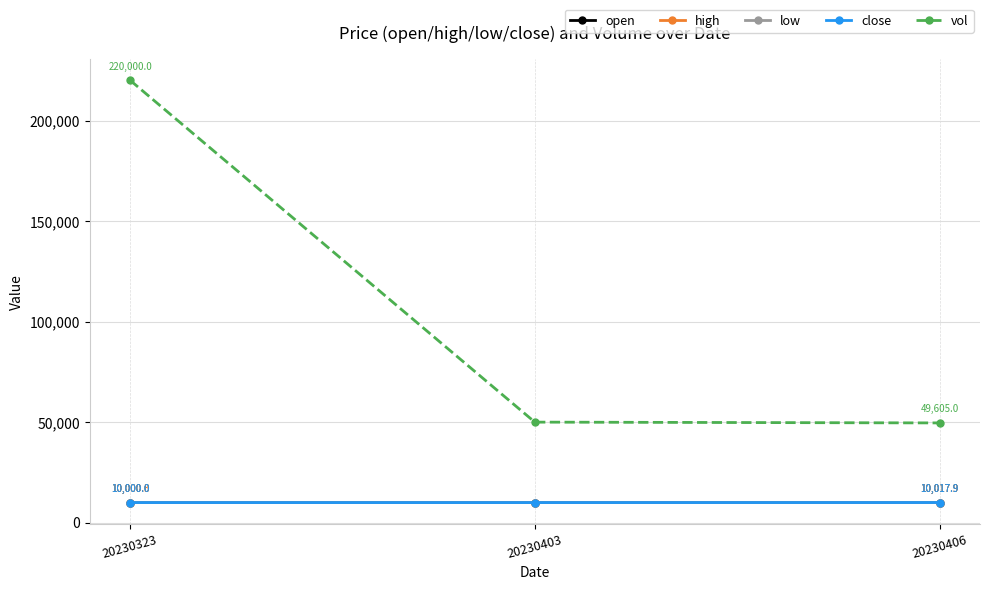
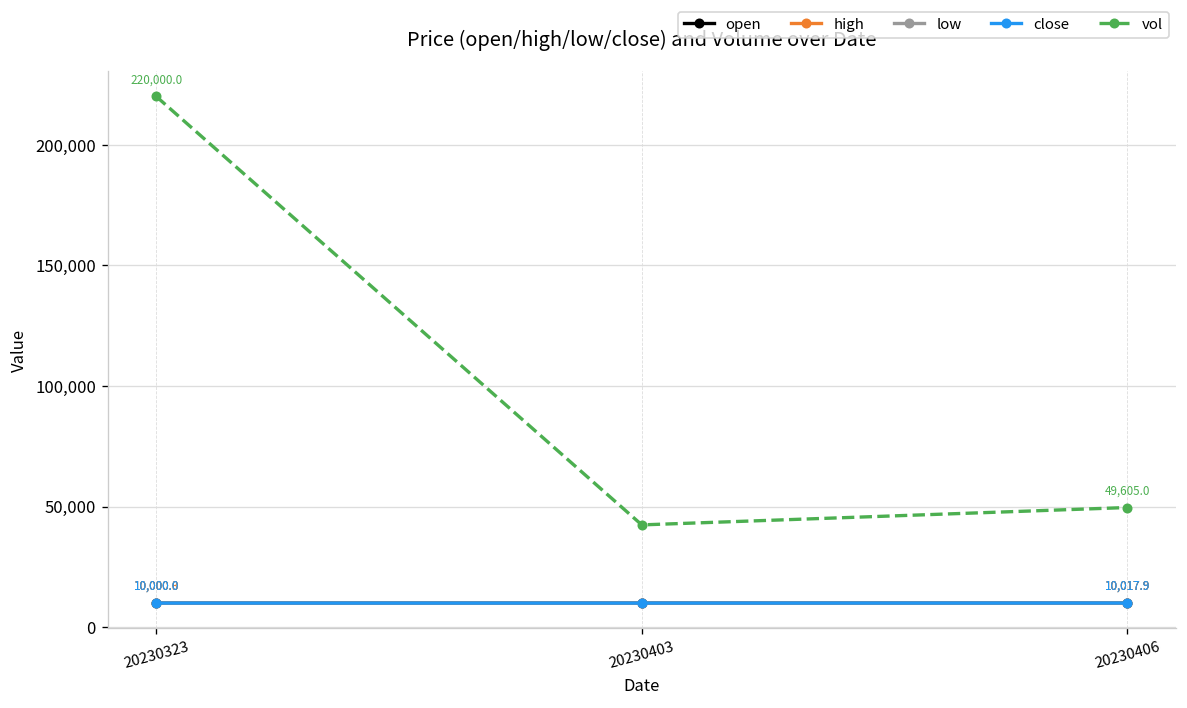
vol, 20230403: 50,000 -> 42,000
